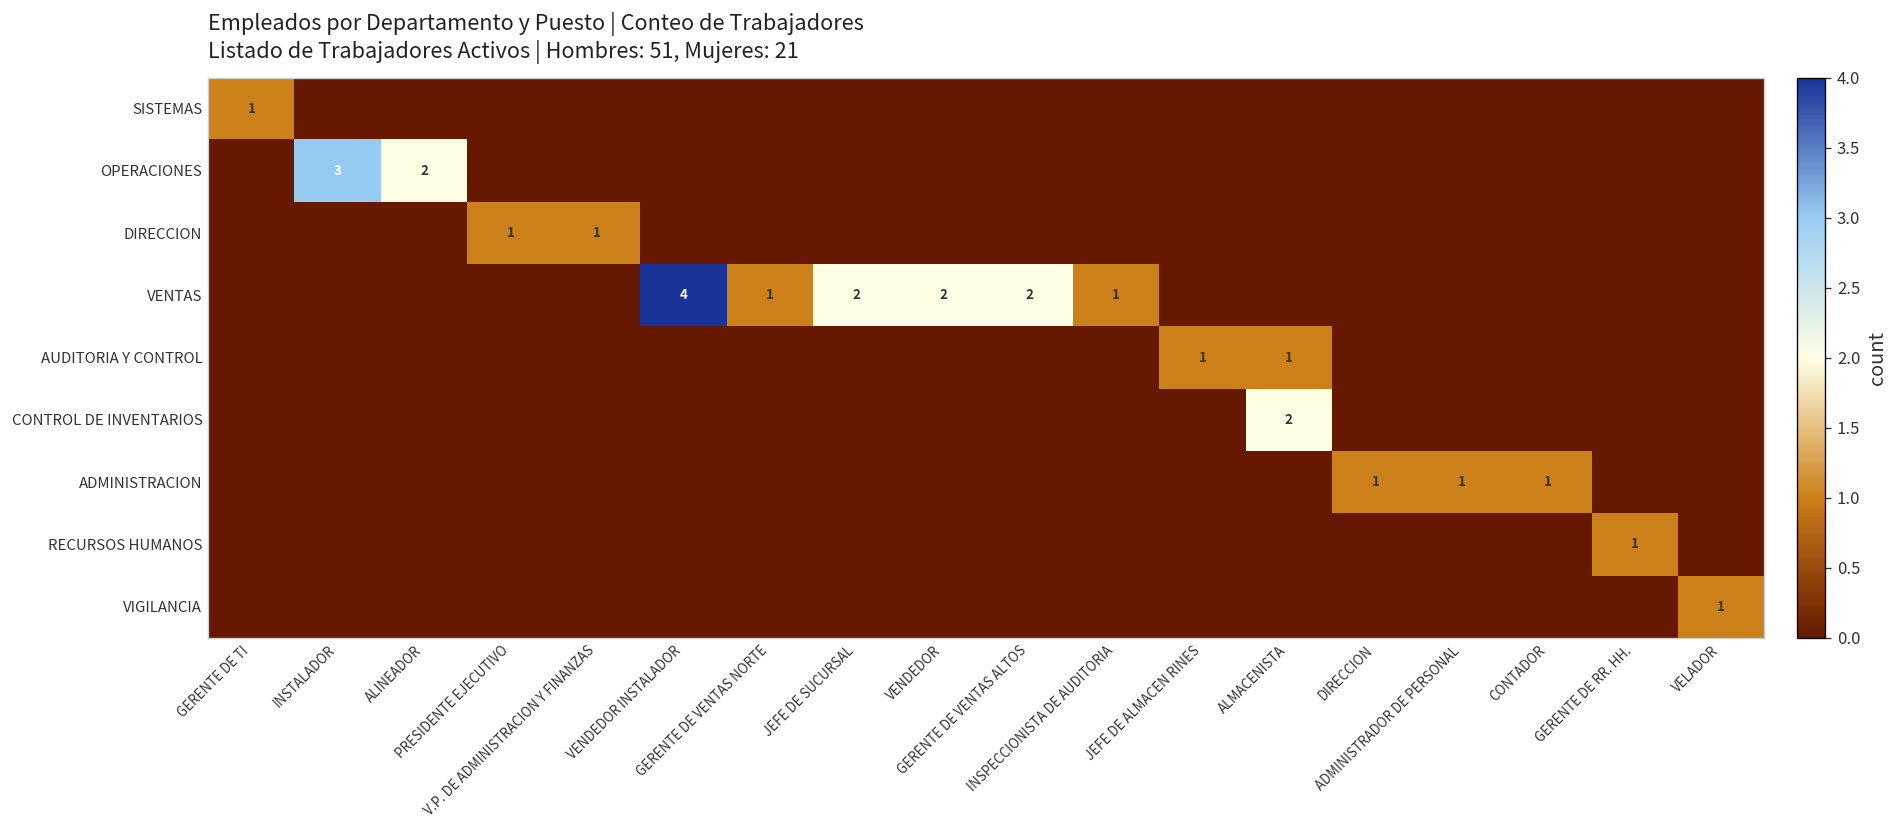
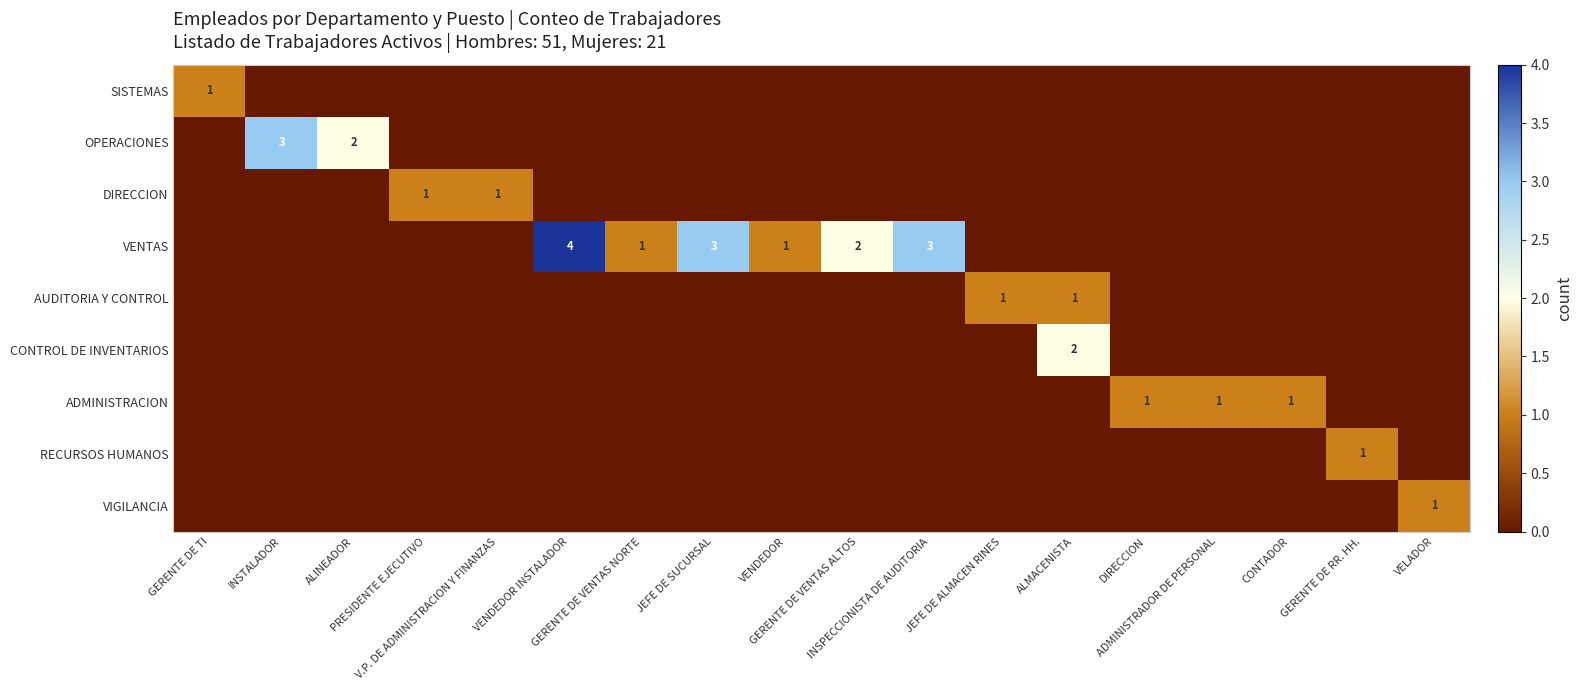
VENTAS, JEFE DE SUCURSAL: 2 -> 3
VENTAS, VENDEDOR: 2 -> 1
VENTAS, INSPECCIONISTA DE AUDITORIA: 1 -> 3
